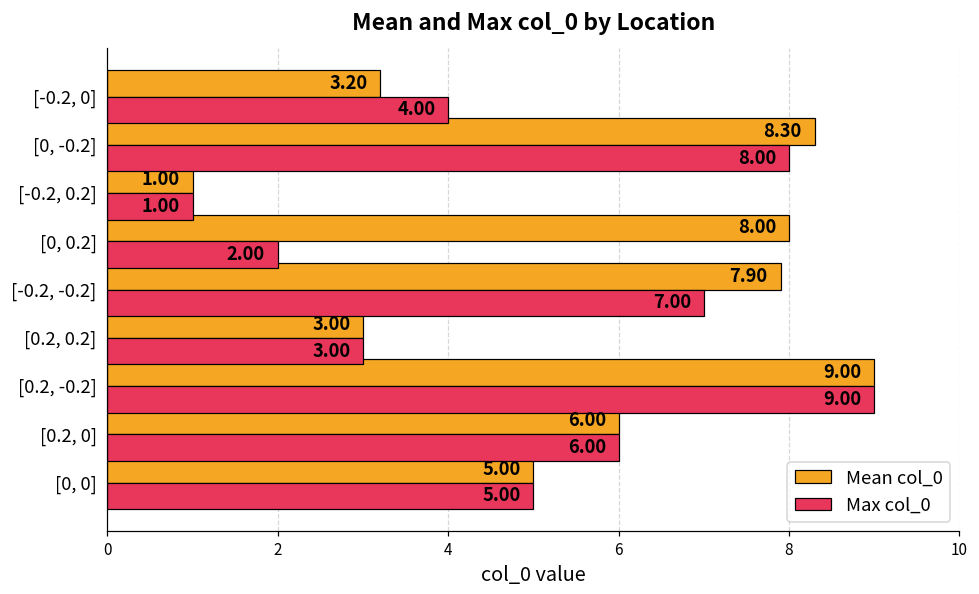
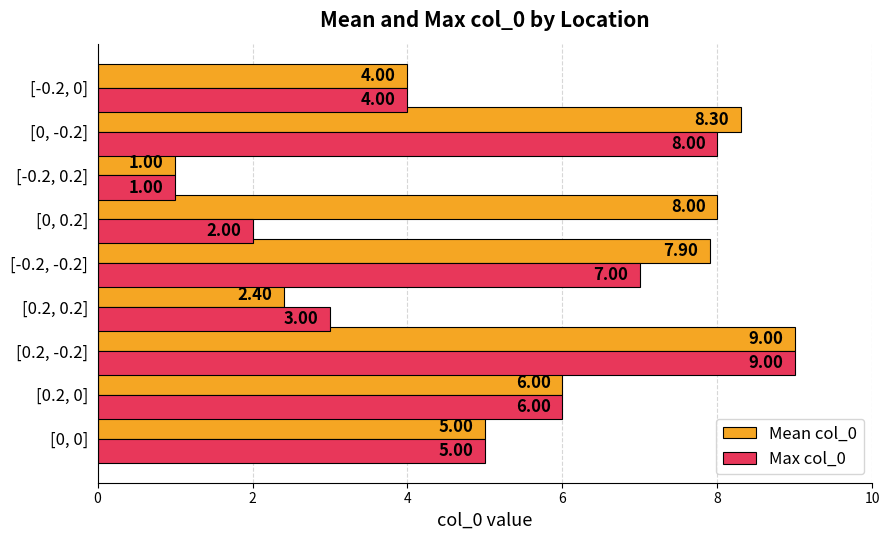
Mean col_0, [-0.2, 0]: 3.20 -> 4.00
Mean col_0, [0.2, 0.2]: 3.00 -> 2.40
